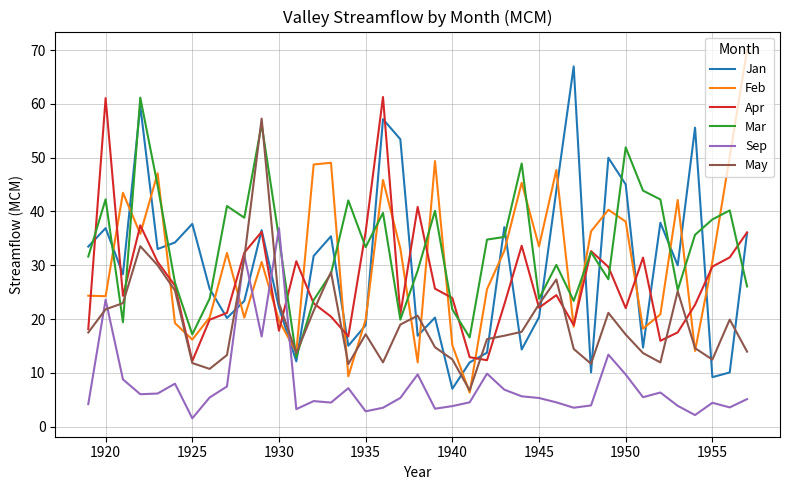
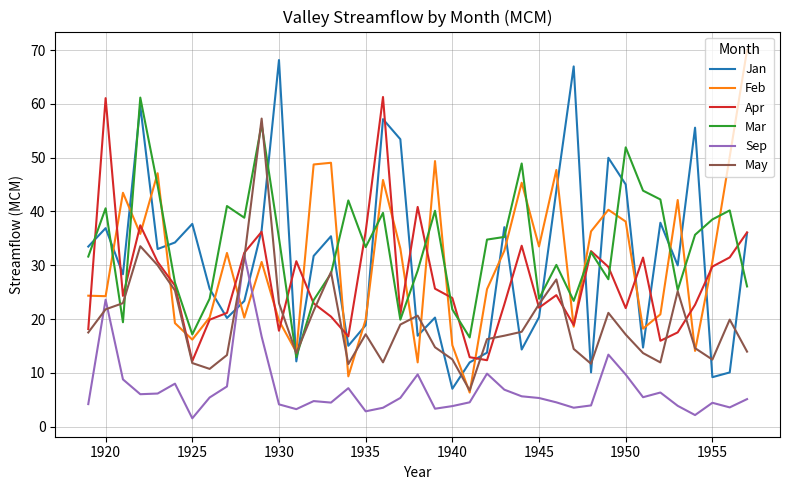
Mar, 1920: 42 -> 41
Jan, 1930: 22 -> 68
Sep, 1930: 37 -> 4
